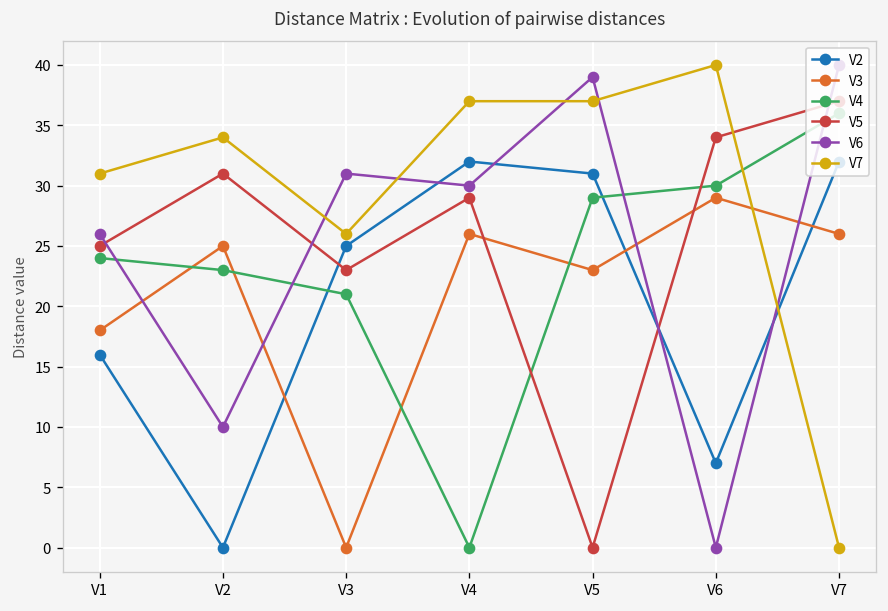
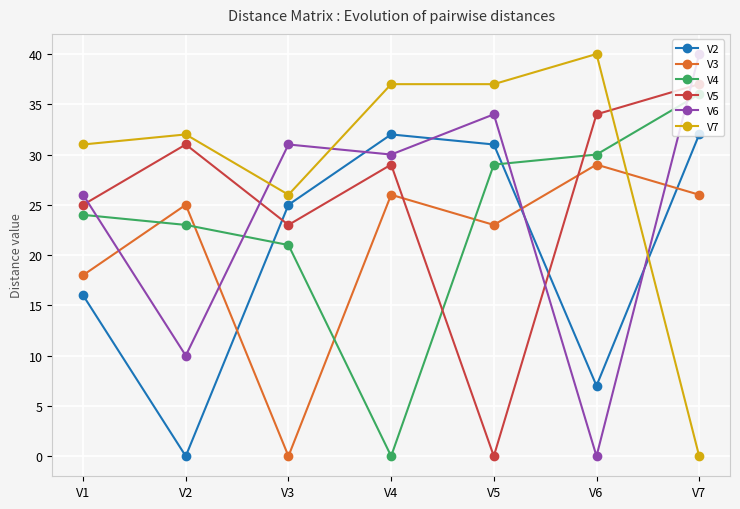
V7, V2: 34 -> 32
V6, V5: 39 -> 34
